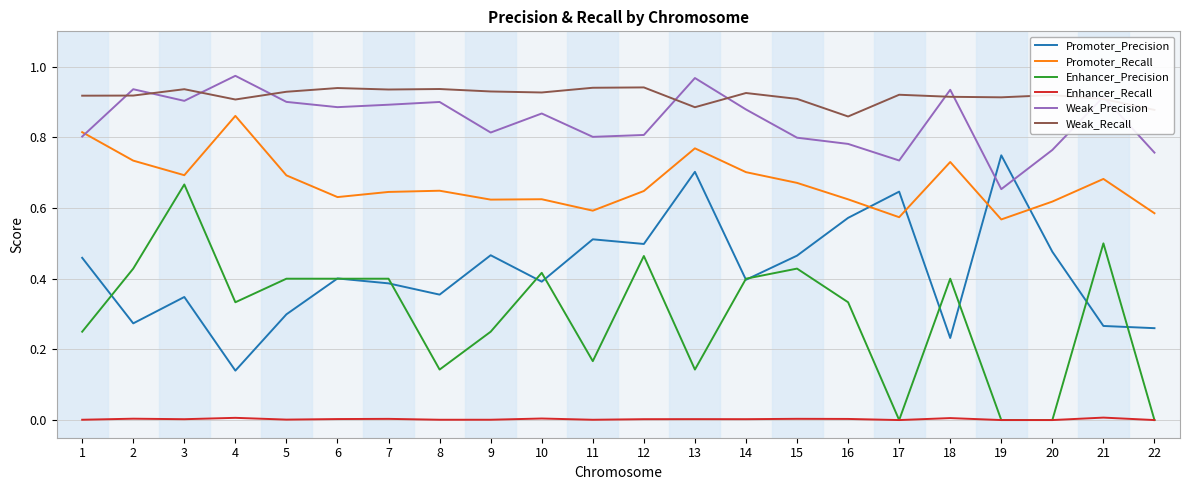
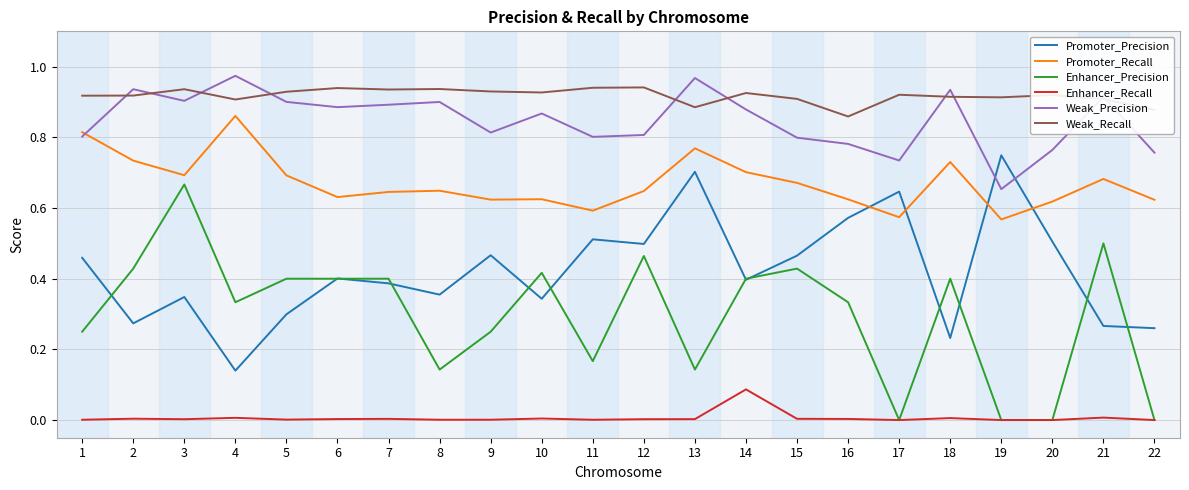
Promoter_Precision, 10: 0.39 -> 0.34
Enhancer_Recall, 14: 0.00 -> 0.09
Promoter_Precision, 20: 0.48 -> 0.51
Promoter_Recall, 22: 0.59 -> 0.62
